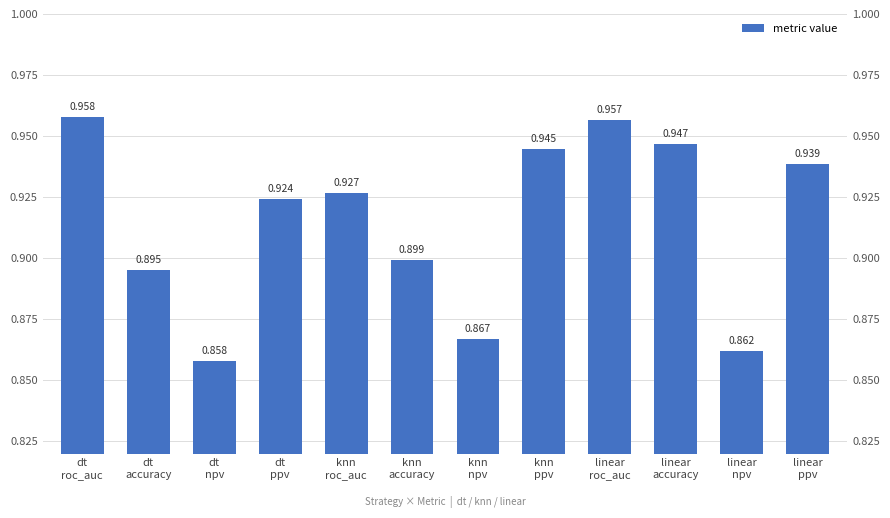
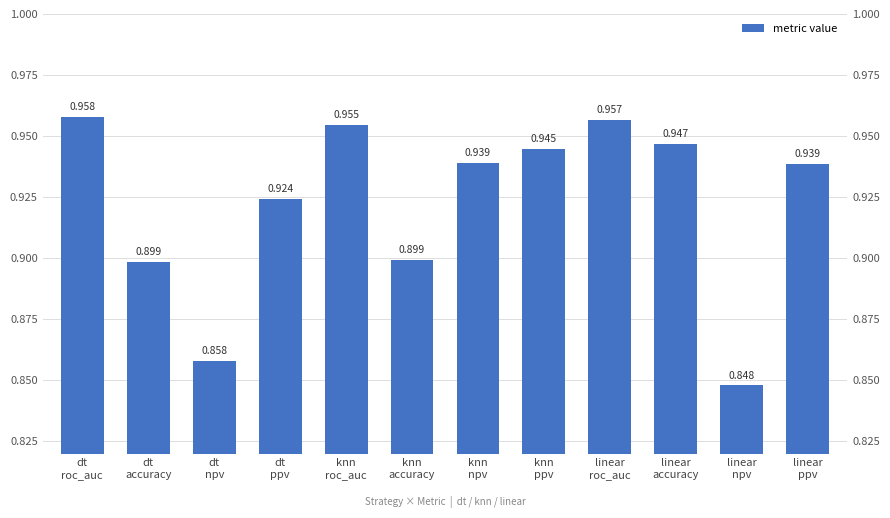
dt accuracy: 0.895 -> 0.899
knn roc_auc: 0.927 -> 0.955
knn npv: 0.867 -> 0.939
linear npv: 0.862 -> 0.848
